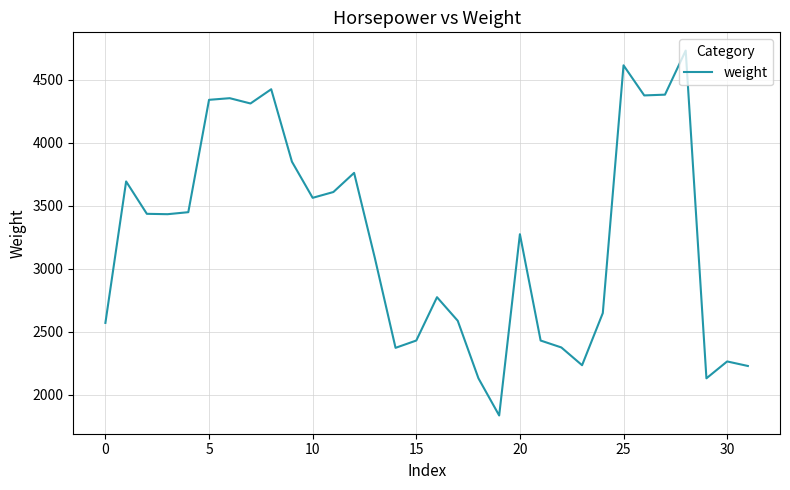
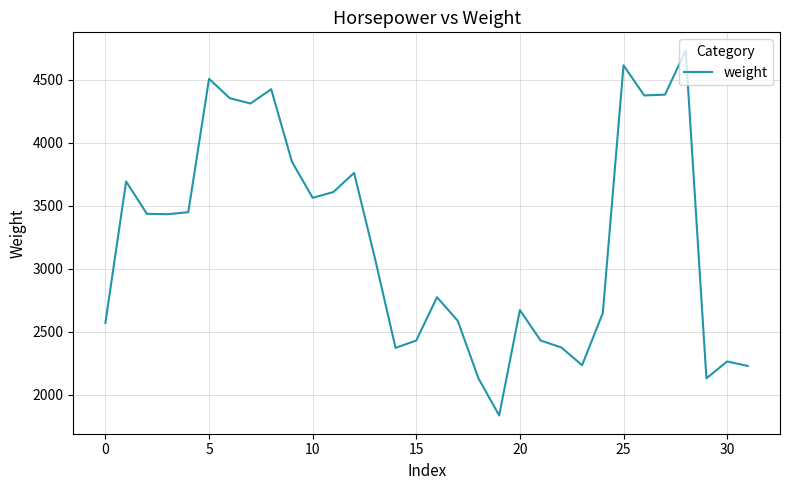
5: 4340 -> 4510
20: 3270 -> 2670
